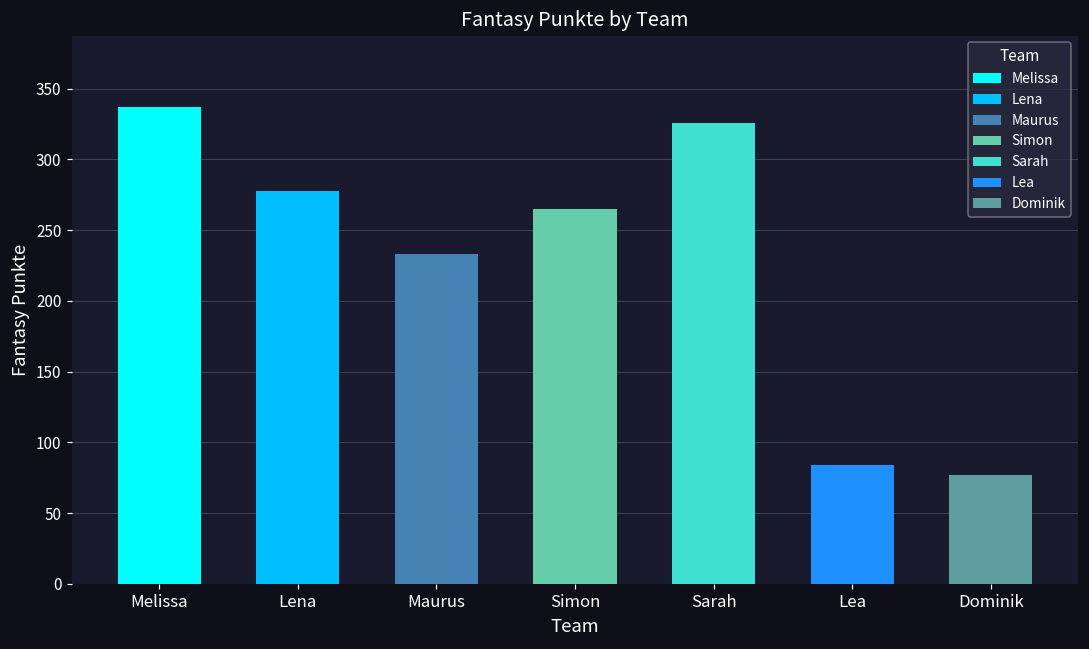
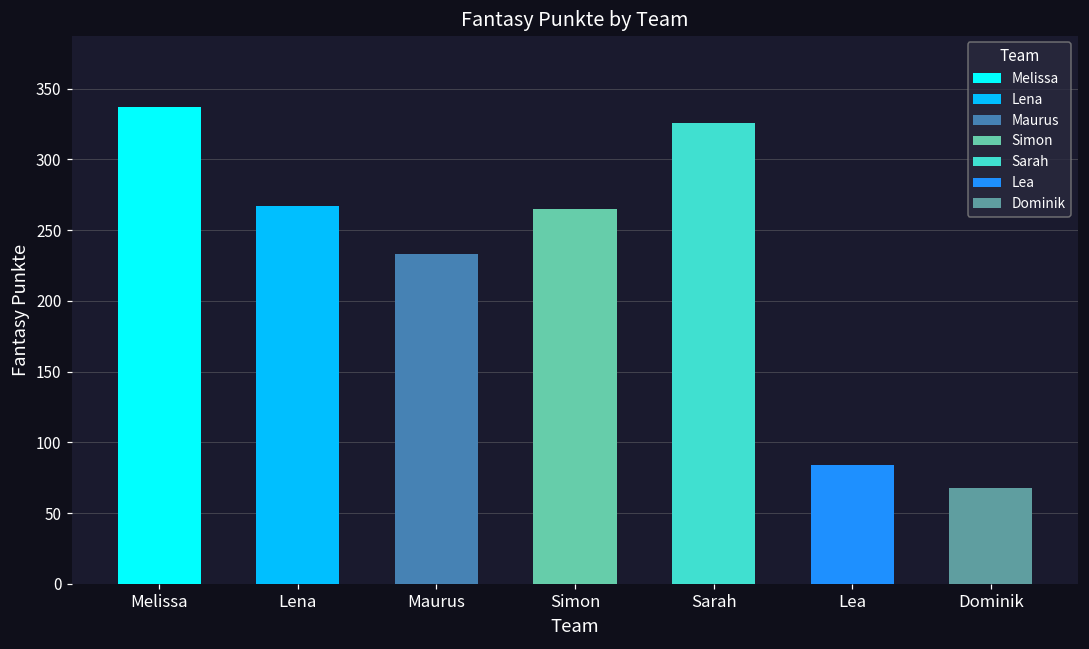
Lena: 278 -> 267
Dominik: 77 -> 68
